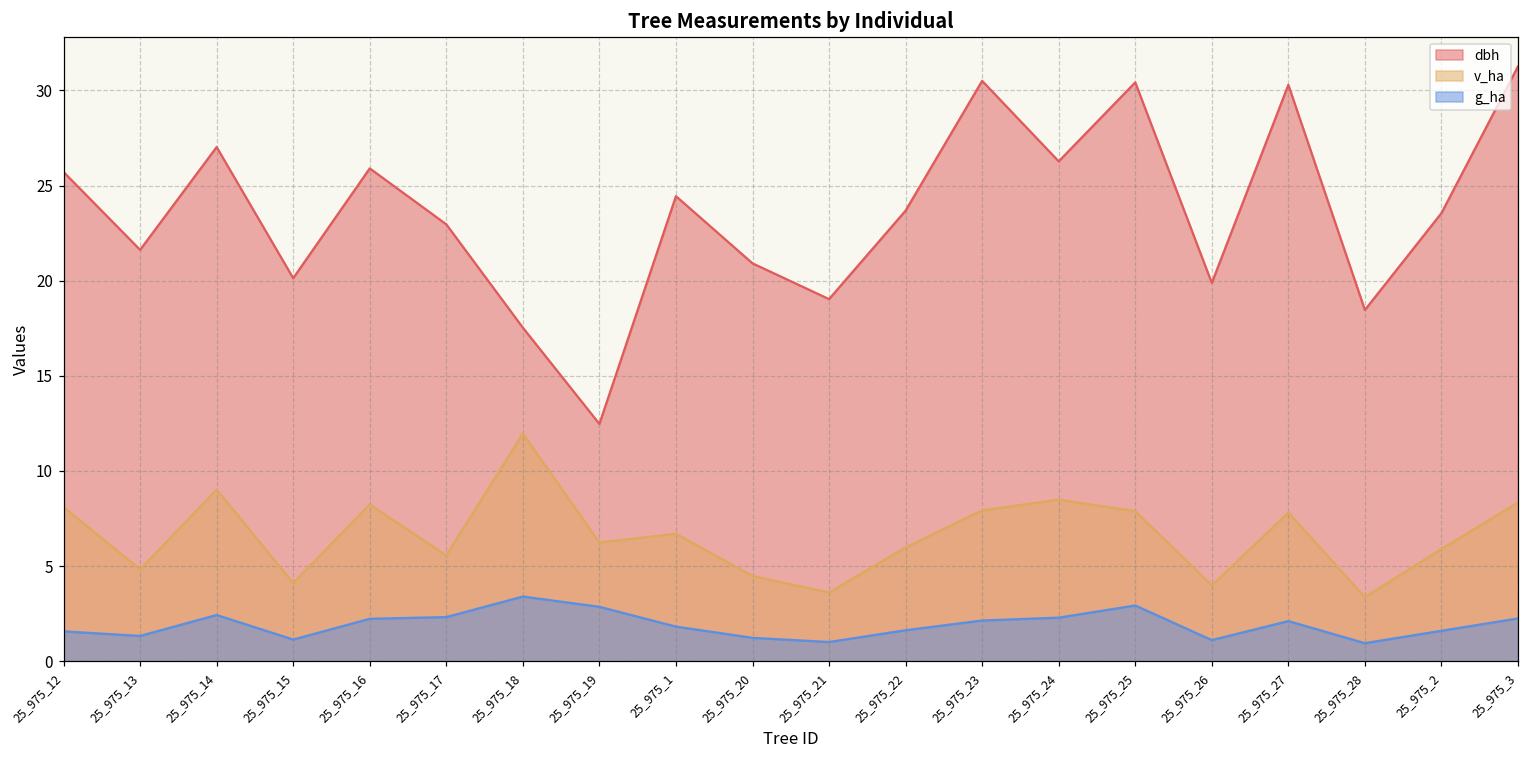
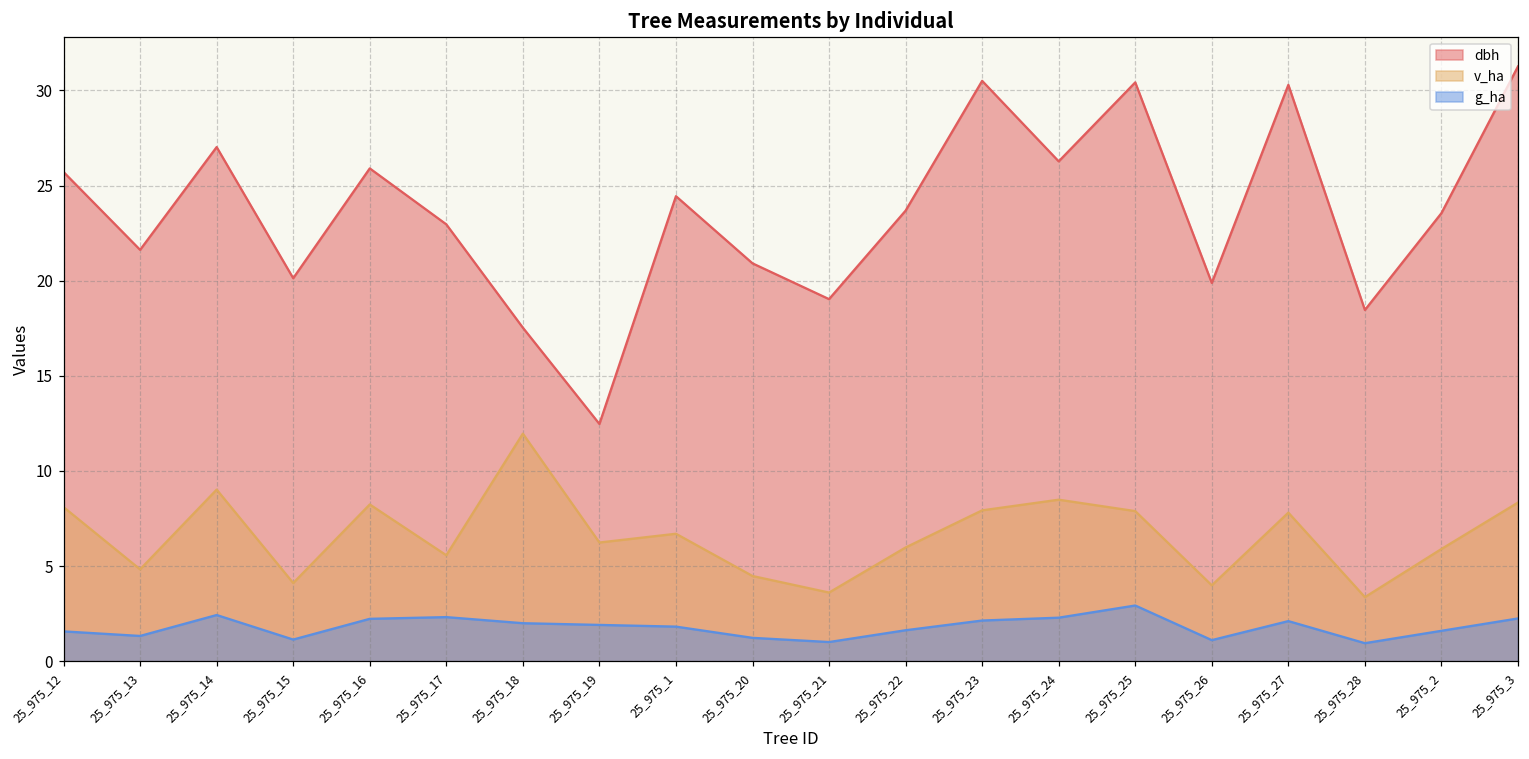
g_ha, 25_975_18: 3.4 -> 2.0
g_ha, 25_975_19: 2.9 -> 1.9
